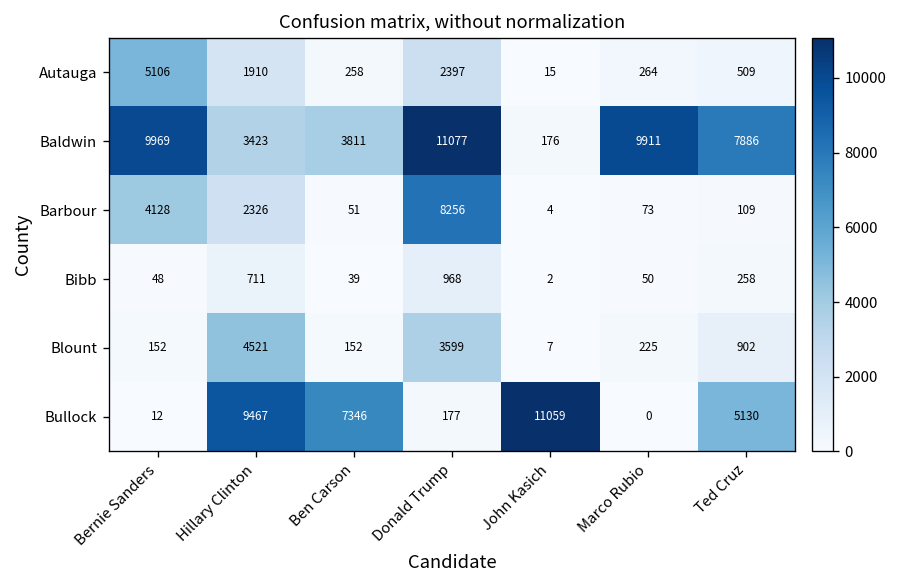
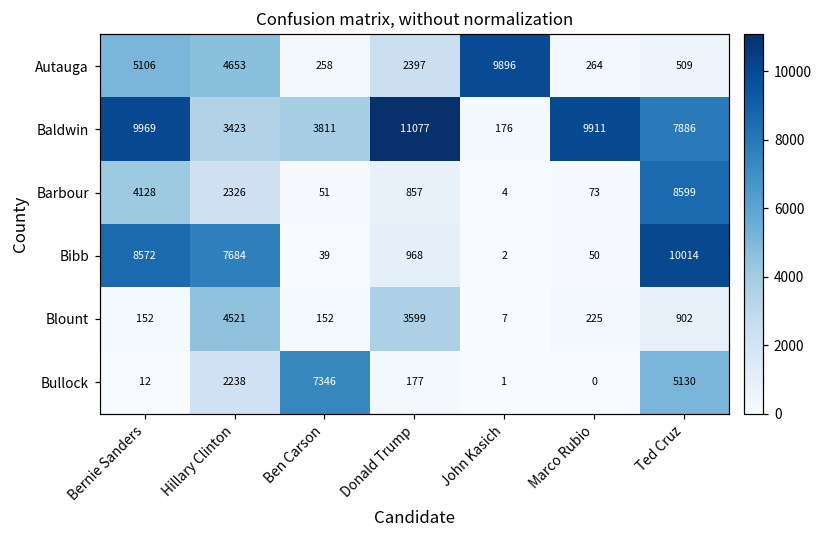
Autauga, Hillary Clinton: 1910 -> 4653
Autauga, John Kasich: 15 -> 9896
Barbour, Donald Trump: 8256 -> 857
Barbour, Ted Cruz: 109 -> 8599
Bibb, Bernie Sanders: 48 -> 8572
Bibb, Hillary Clinton: 711 -> 7684
Bibb, Ted Cruz: 258 -> 10014
Bullock, Hillary Clinton: 9467 -> 2238
Bullock, John Kasich: 11059 -> 1
